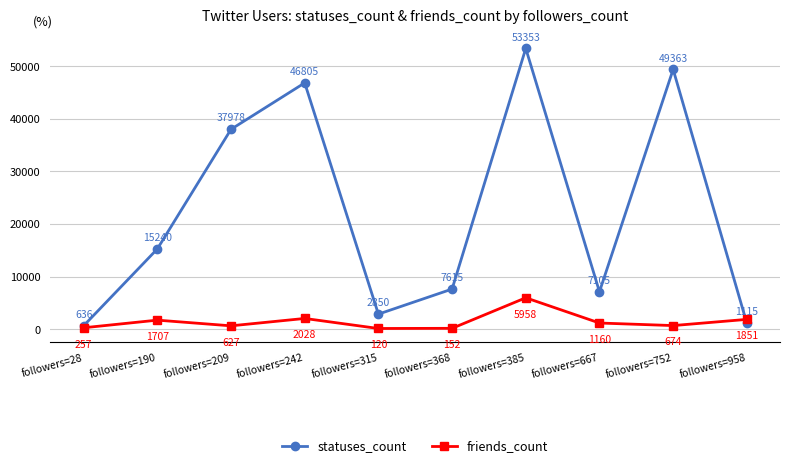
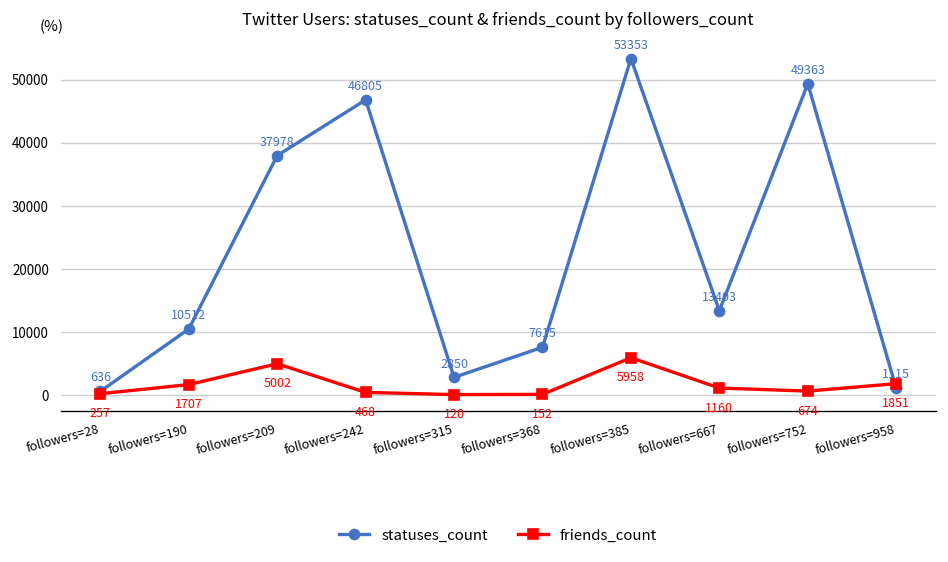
statuses_count, followers=190: 15240 -> 10512
friends_count, followers=209: 627 -> 5002
friends_count, followers=242: 2028 -> 468
statuses_count, followers=667: 7105 -> 13403
